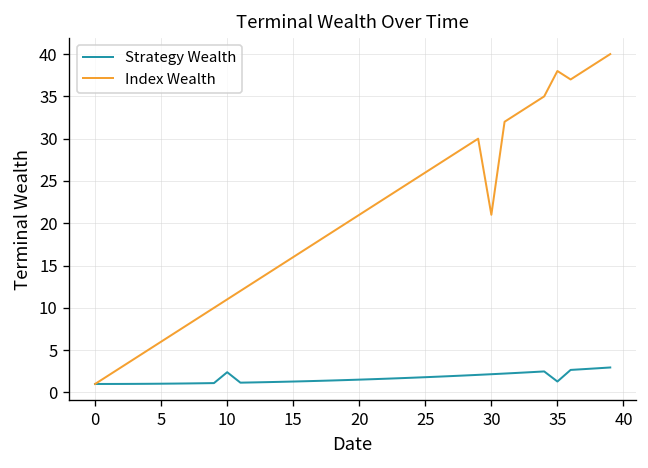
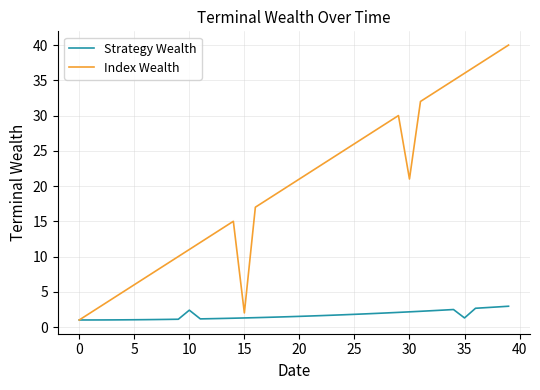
Index Wealth, 15: 16 -> 2
Index Wealth, 35: 38 -> 36
